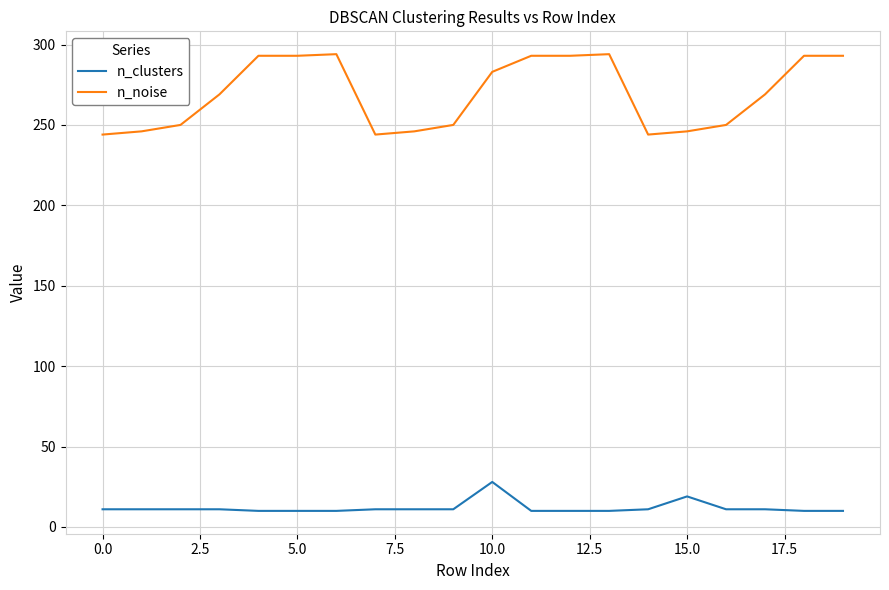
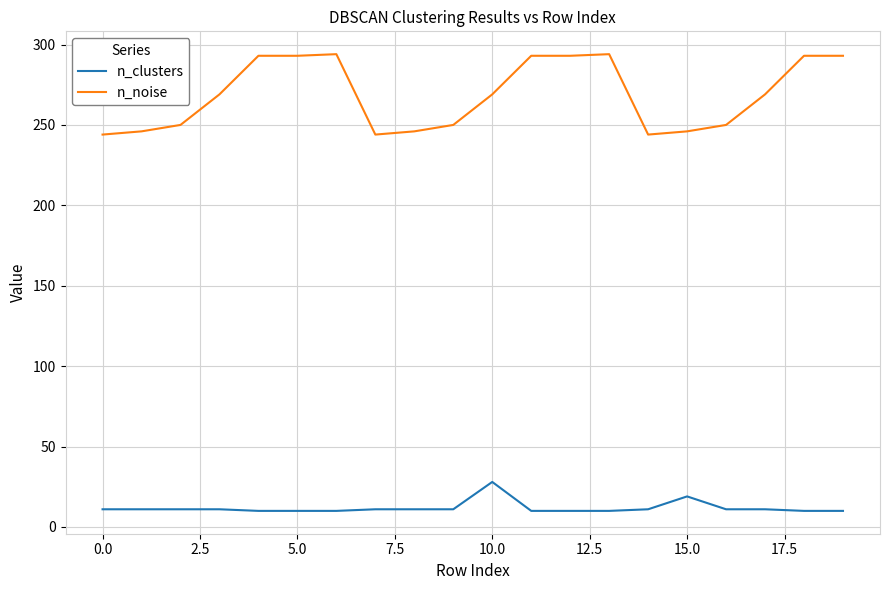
n_noise, 10.0: 283 -> 269
